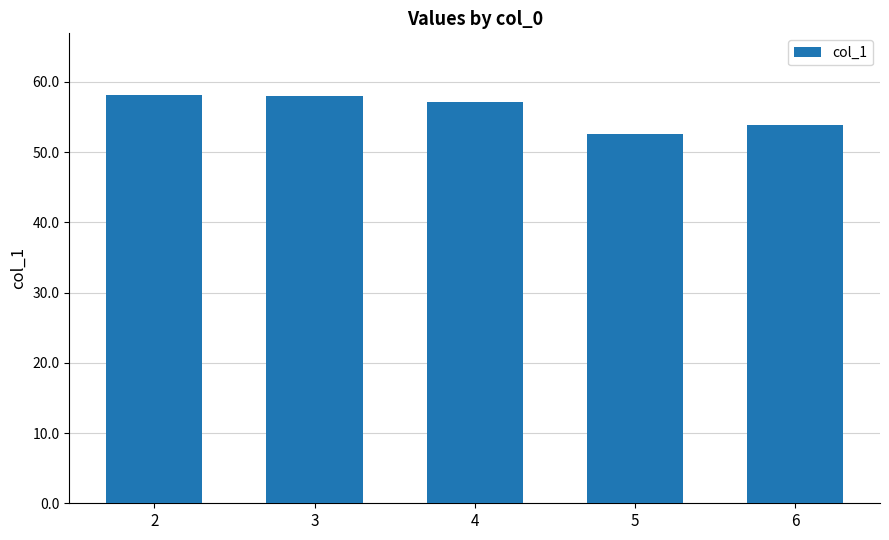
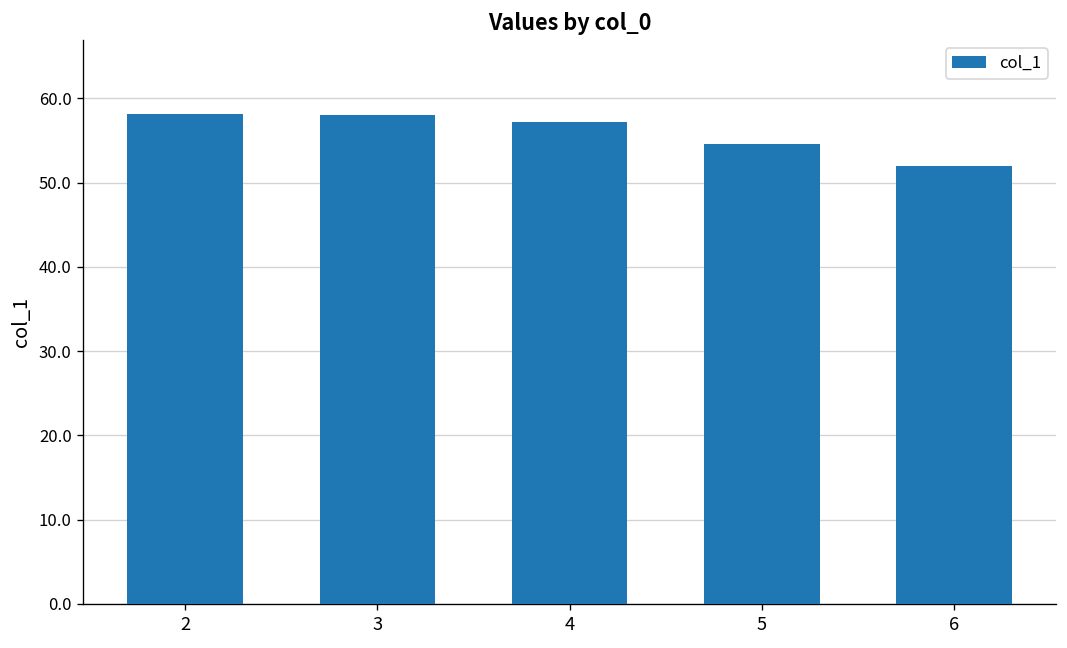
5: 53 -> 55
6: 54 -> 52
